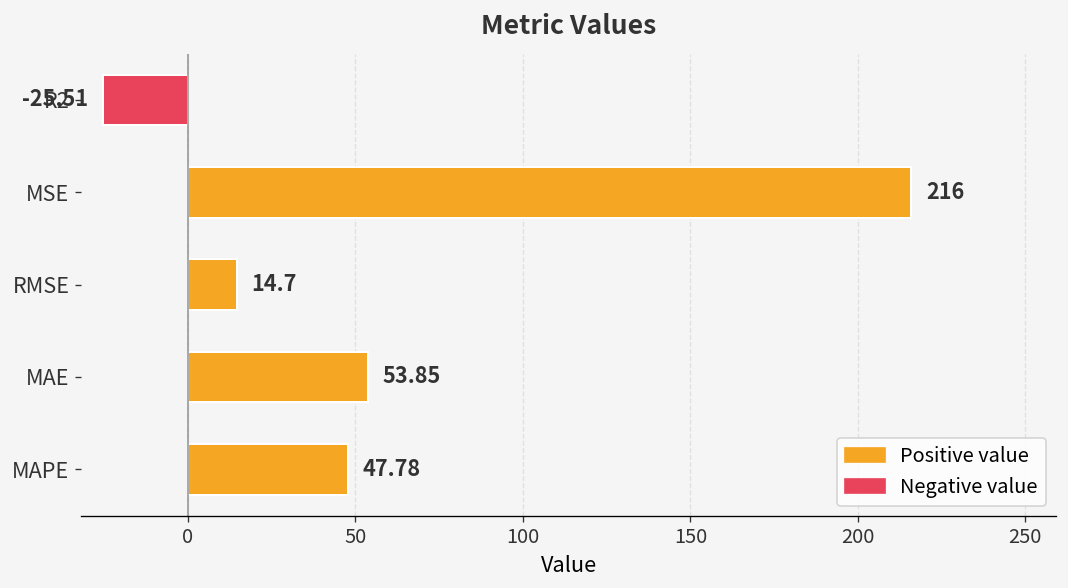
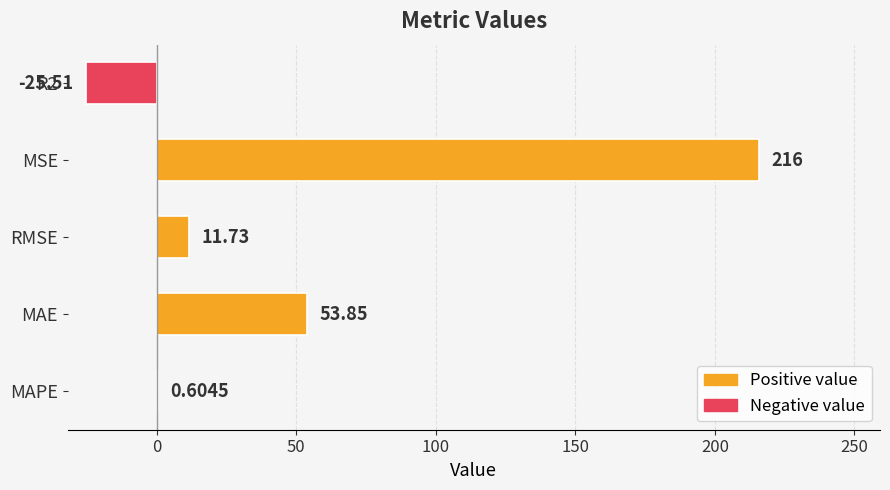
RMSE: 14.7 -> 11.73
MAPE: 47.78 -> 0.6045
